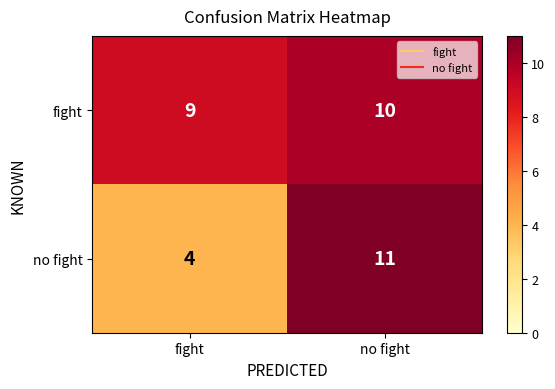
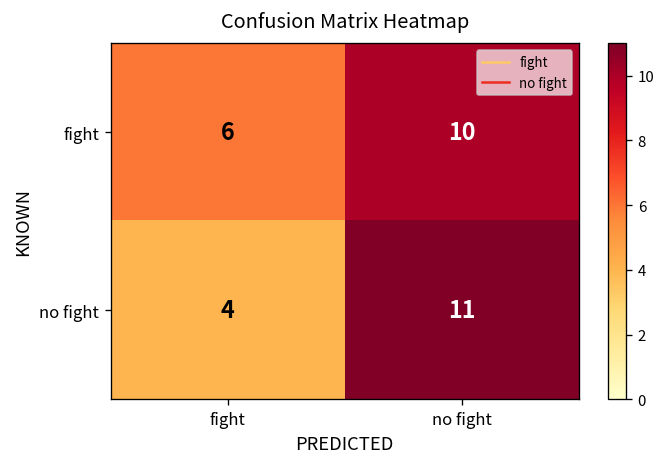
fight, fight: 9 -> 6
